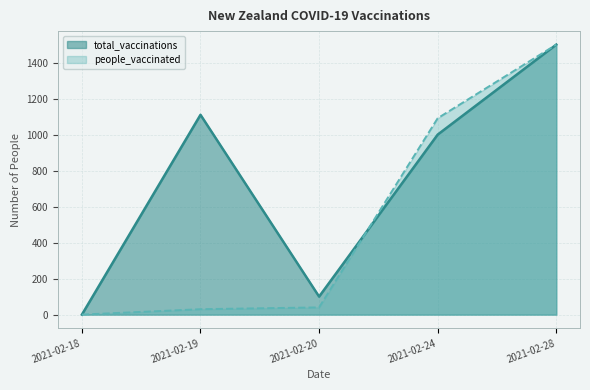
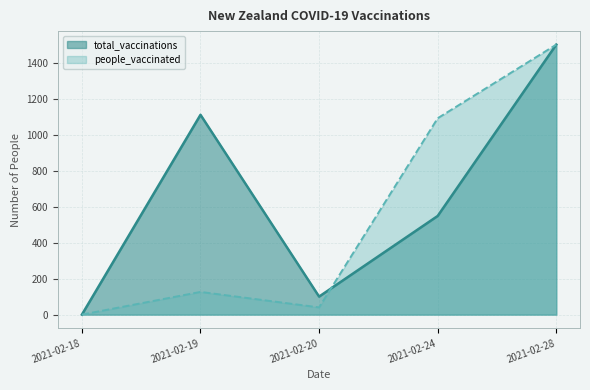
people_vaccinated, 2021-02-19: 30 -> 130
total_vaccinations, 2021-02-24: 1000 -> 550
